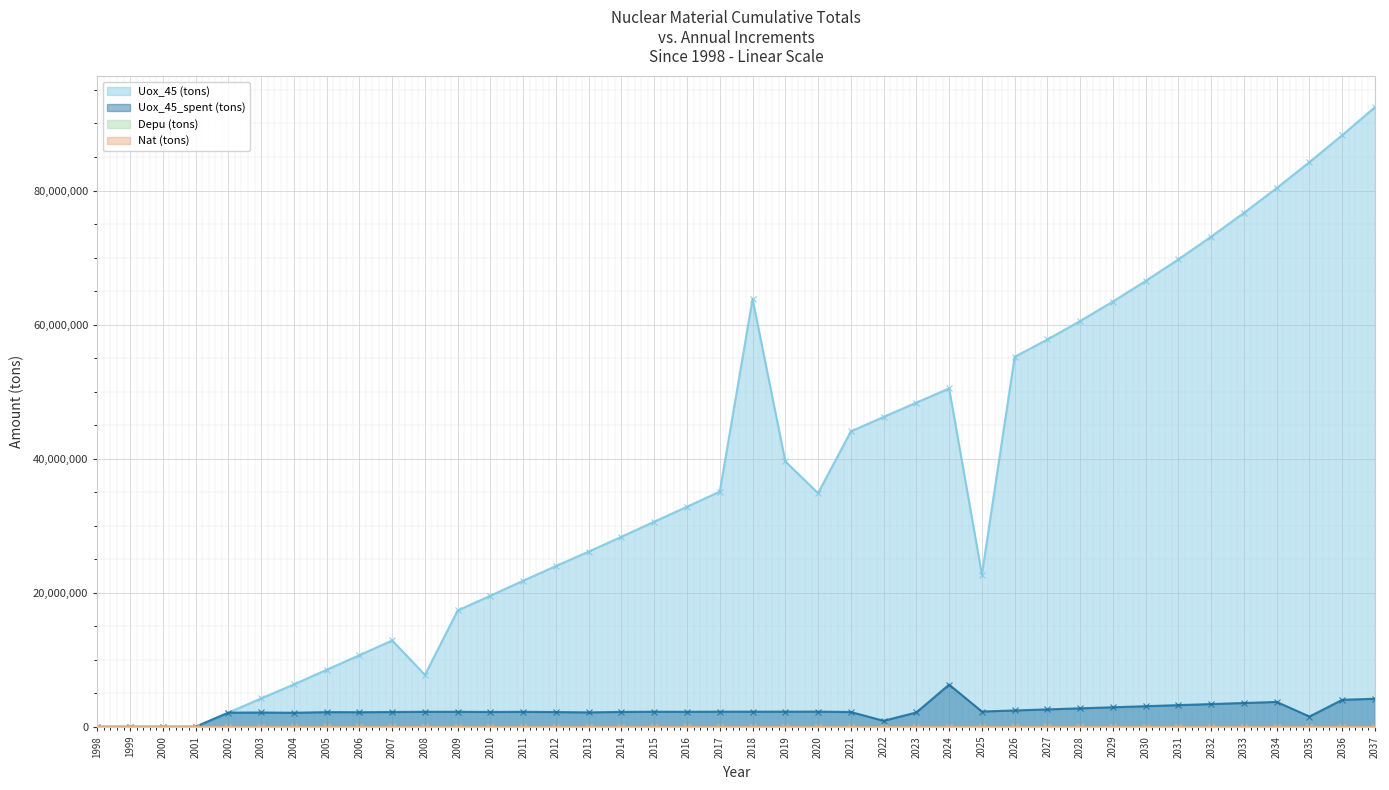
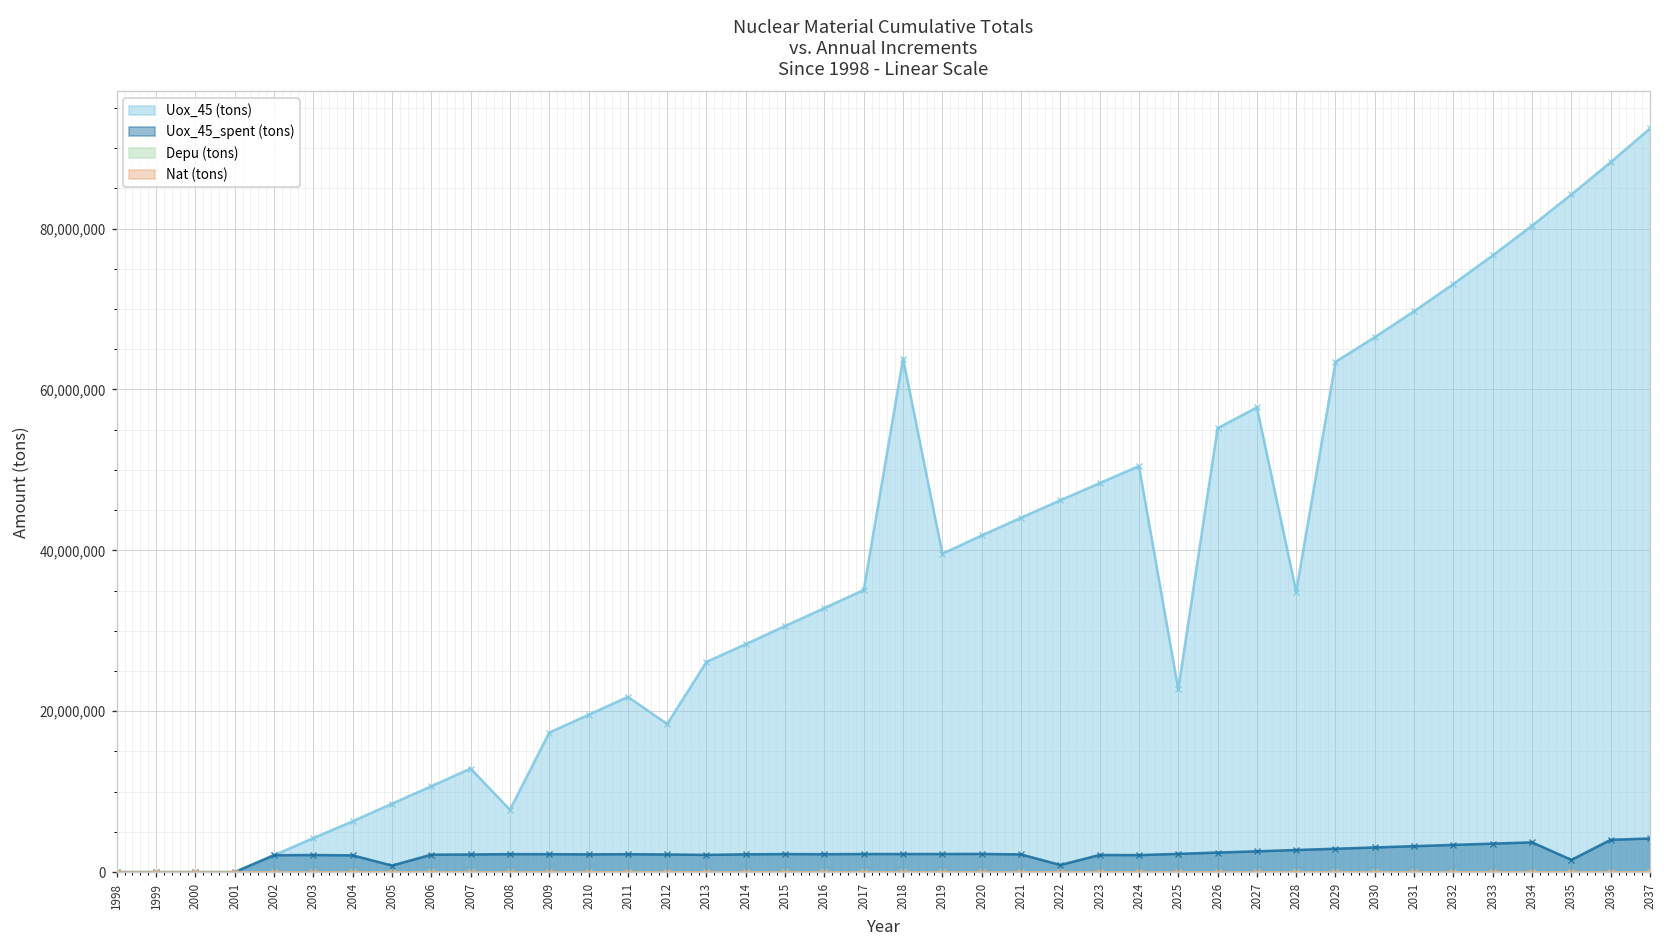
Uox_45_spent (tons), 2005: 2,000,000 -> 1,000,000
Uox_45 (tons), 2012: 24,000,000 -> 18,000,000
Uox_45 (tons), 2020: 35,000,000 -> 42,000,000
Uox_45_spent (tons), 2024: 6,000,000 -> 2,000,000
Uox_45 (tons), 2028: 61,000,000 -> 35,000,000
